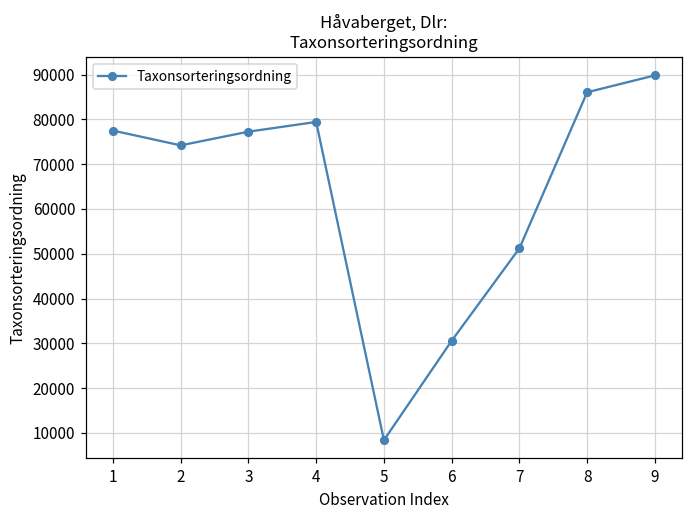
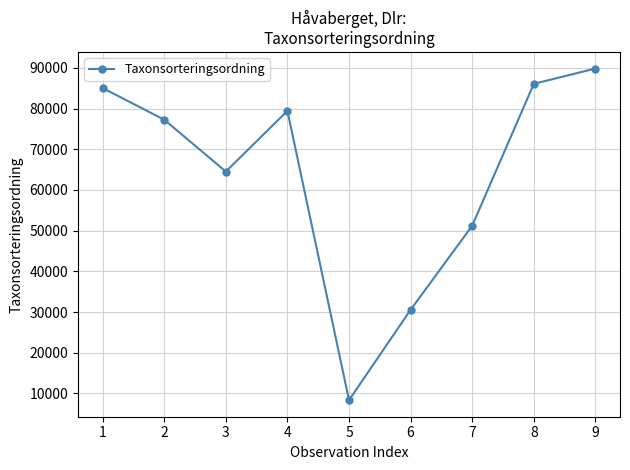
1: 78000 -> 85000
2: 74000 -> 77000
3: 77000 -> 65000
